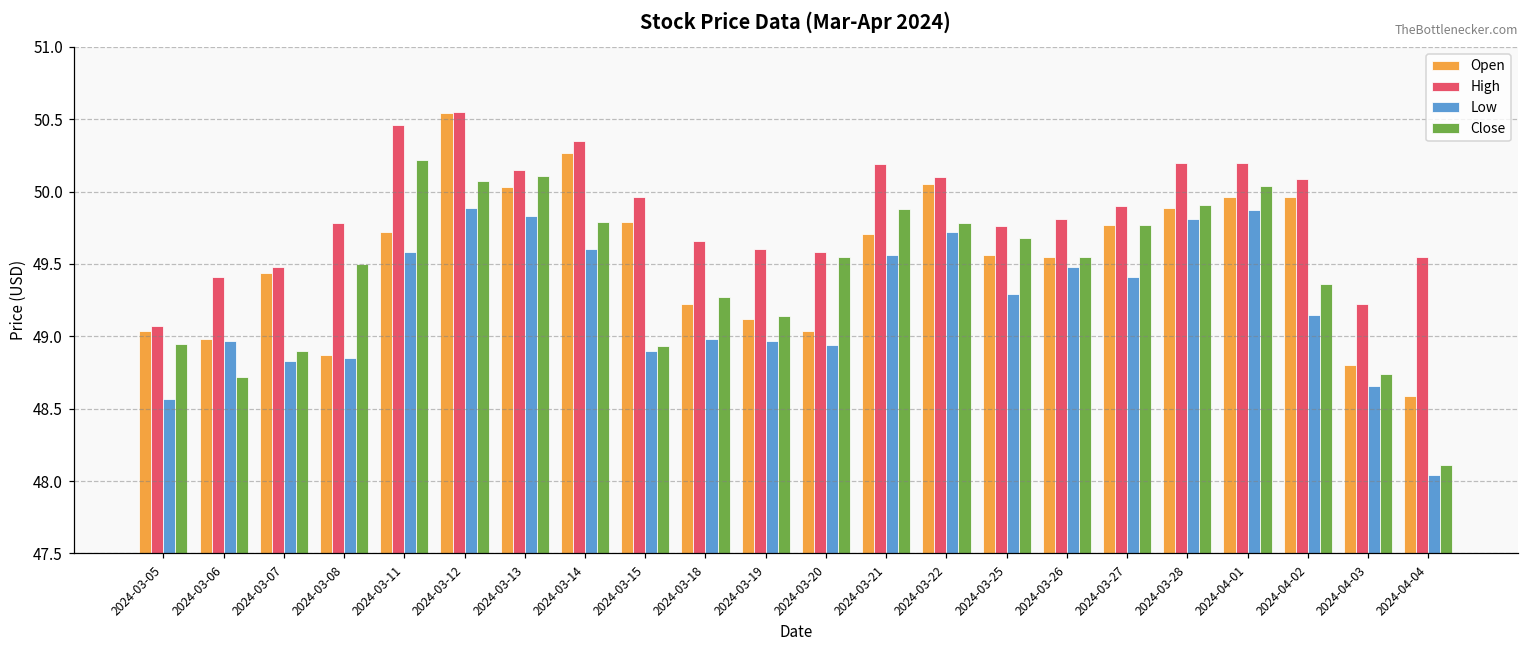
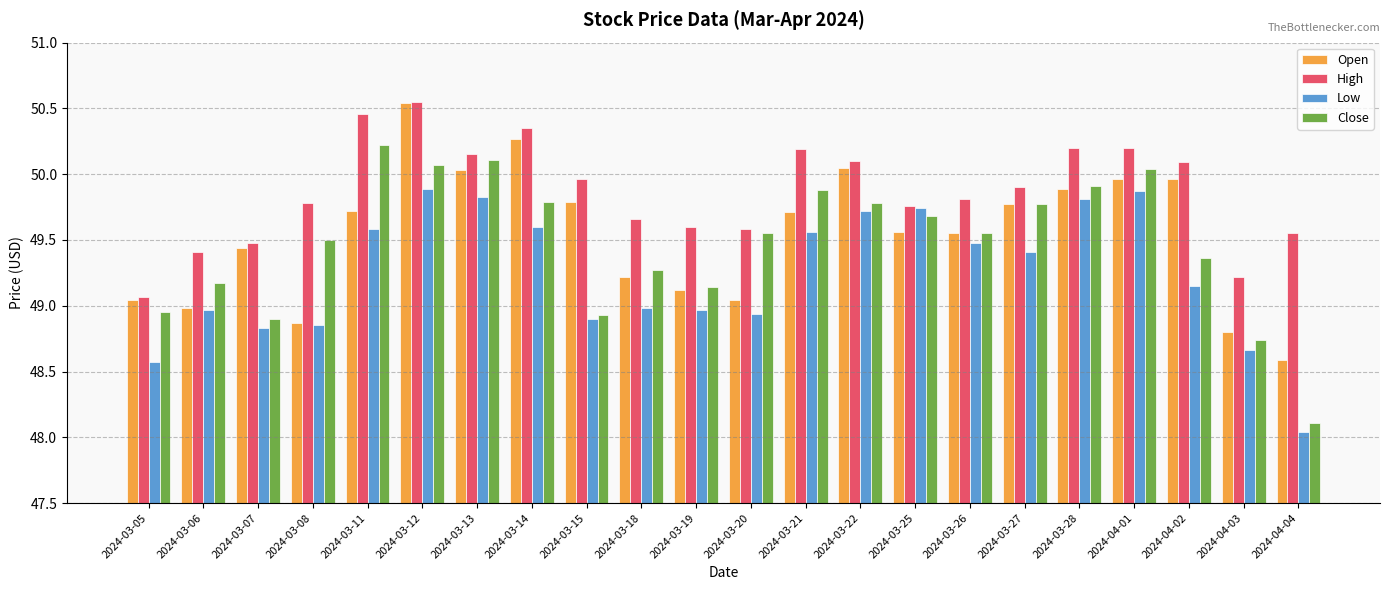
Close, 2024-03-06: 48.72 -> 49.17
Low, 2024-03-25: 49.29 -> 49.74
